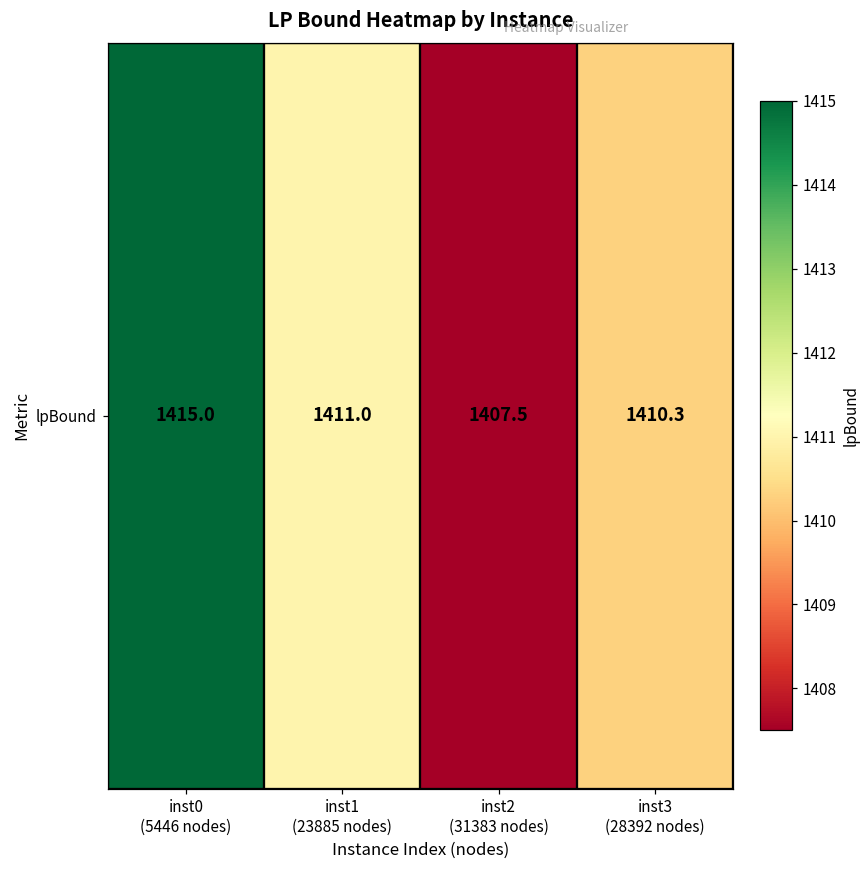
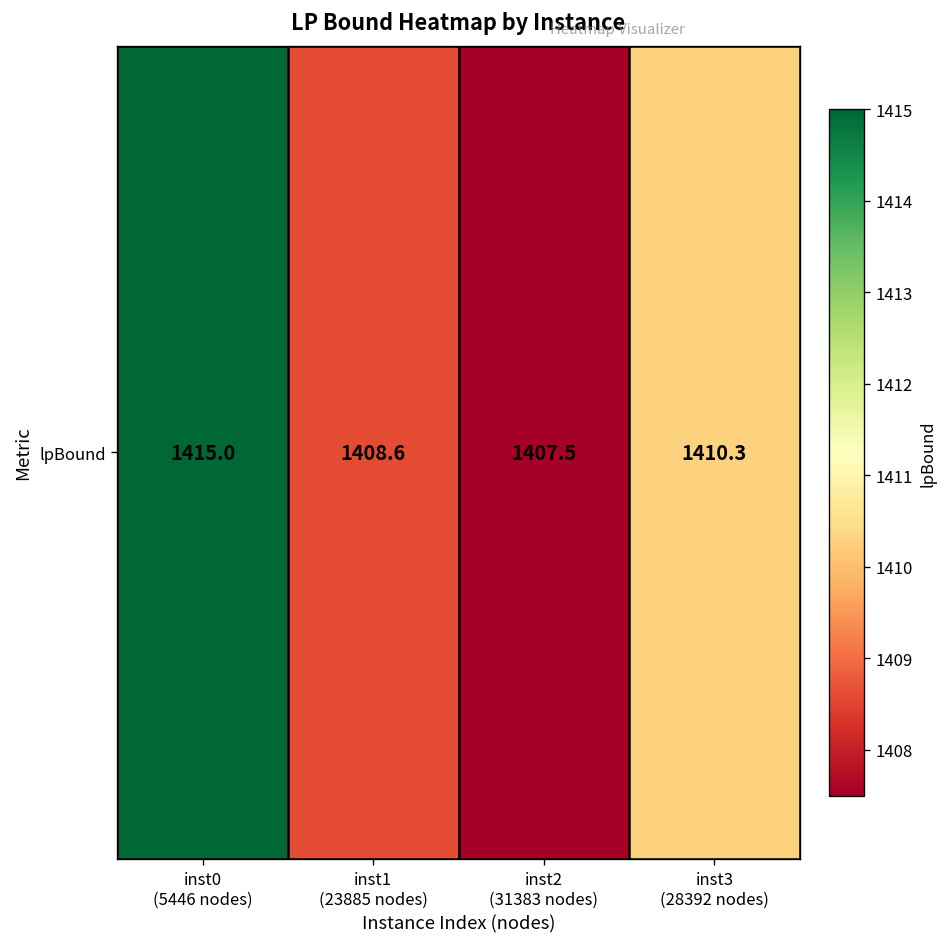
lpBound, inst1 (23885 nodes): 1411.0 -> 1408.6
